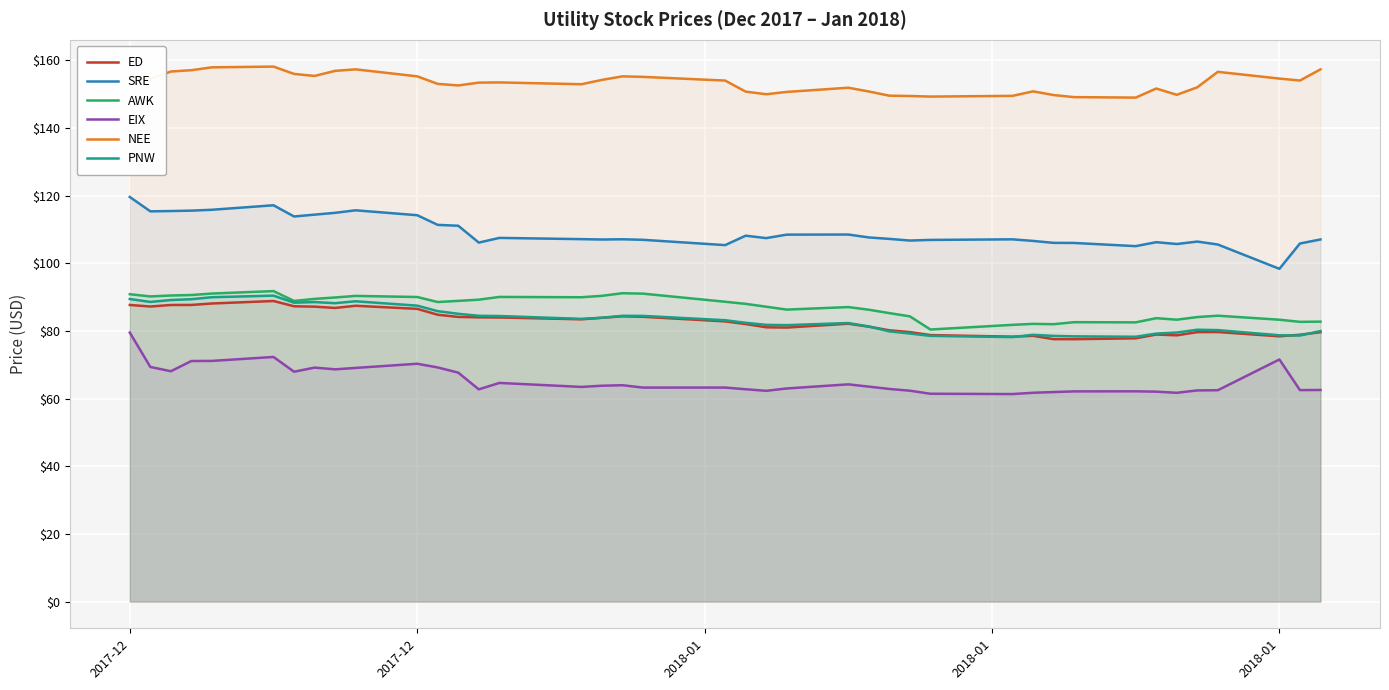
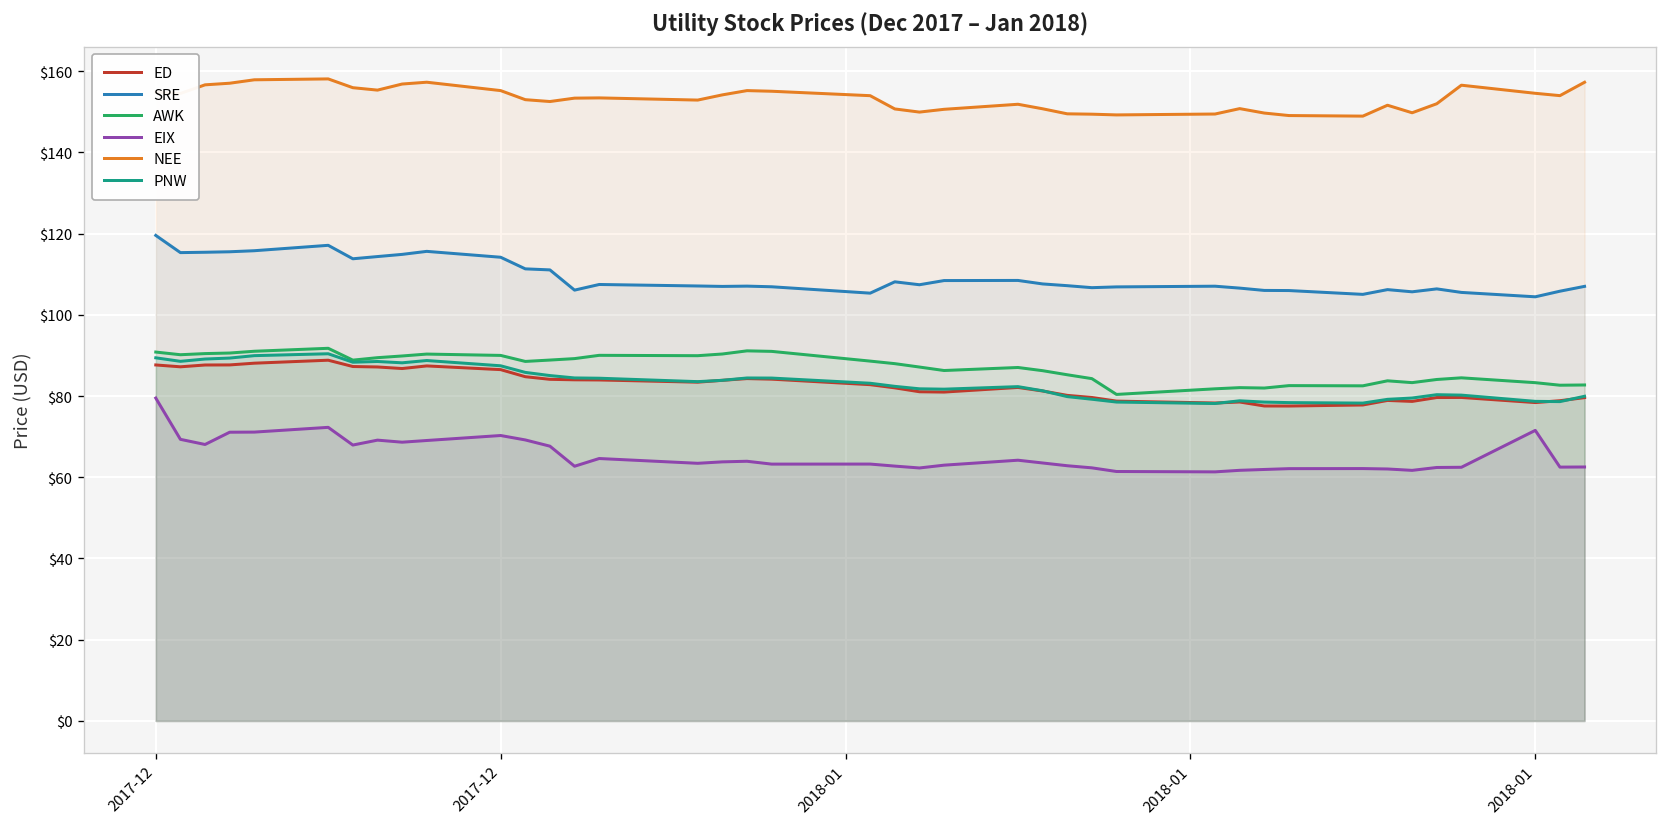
SRE, 2018-01: $98 -> $104
